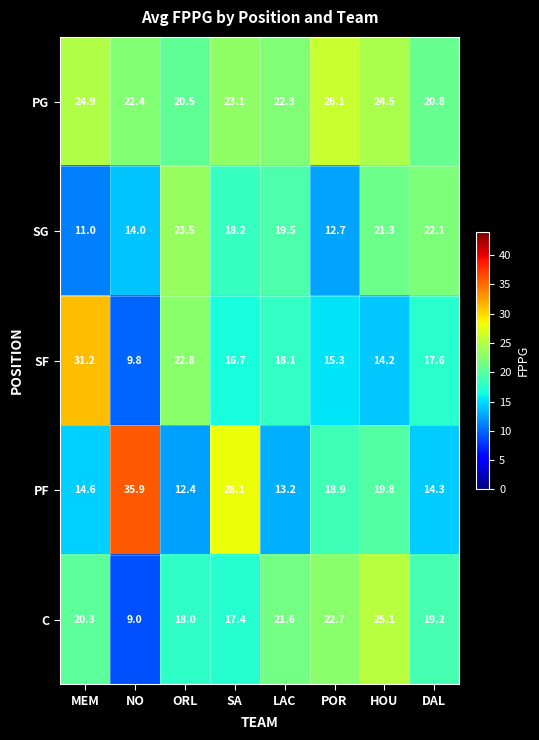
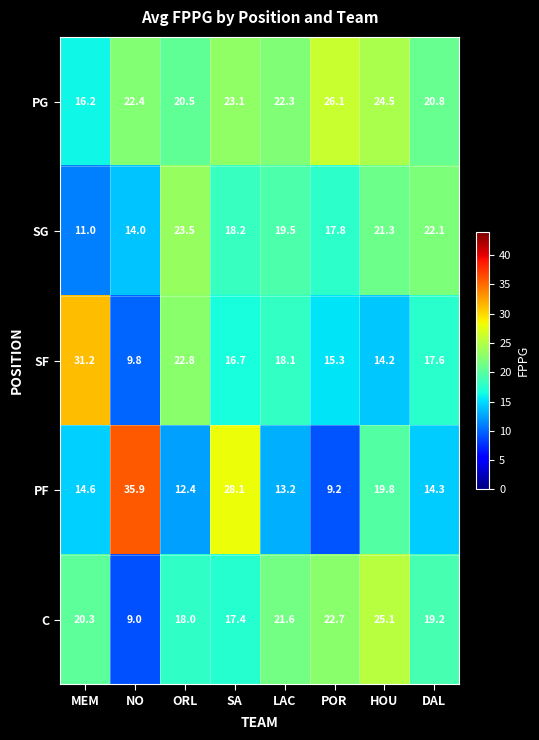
PG, MEM: 24.9 -> 16.2
SG, POR: 12.7 -> 17.8
PF, POR: 18.9 -> 9.2
